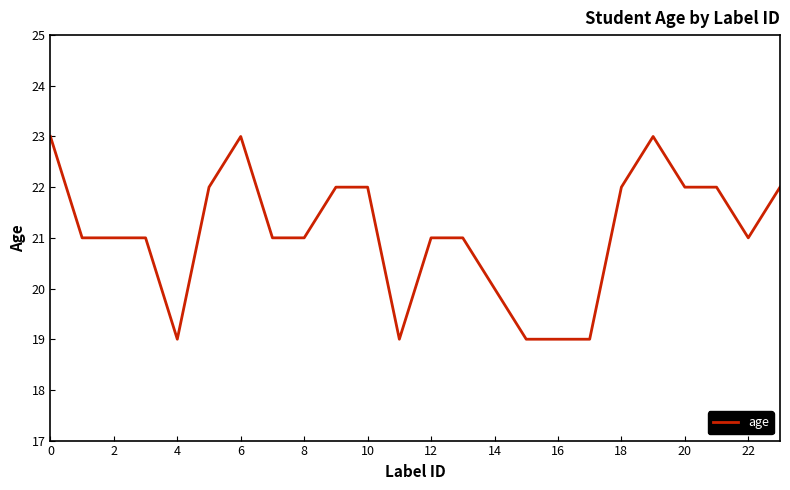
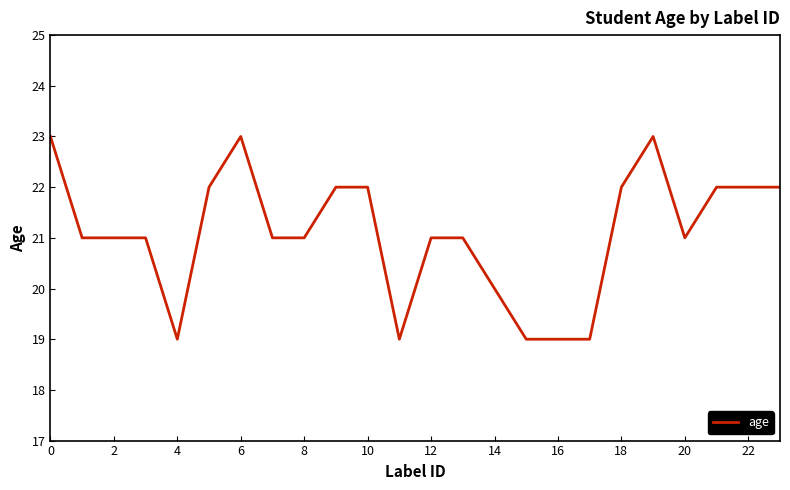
20: 22 -> 21
22: 21 -> 22
